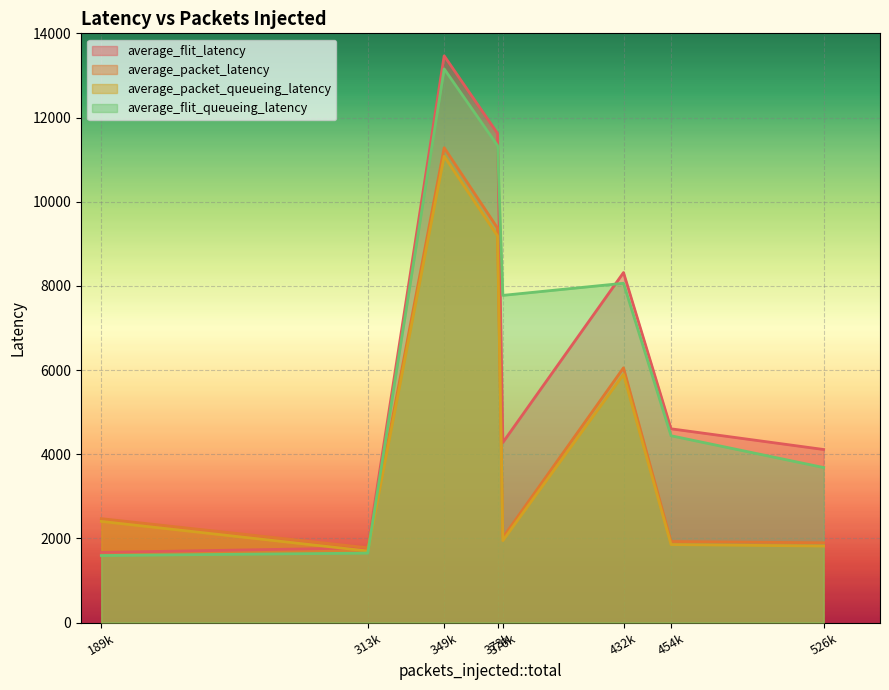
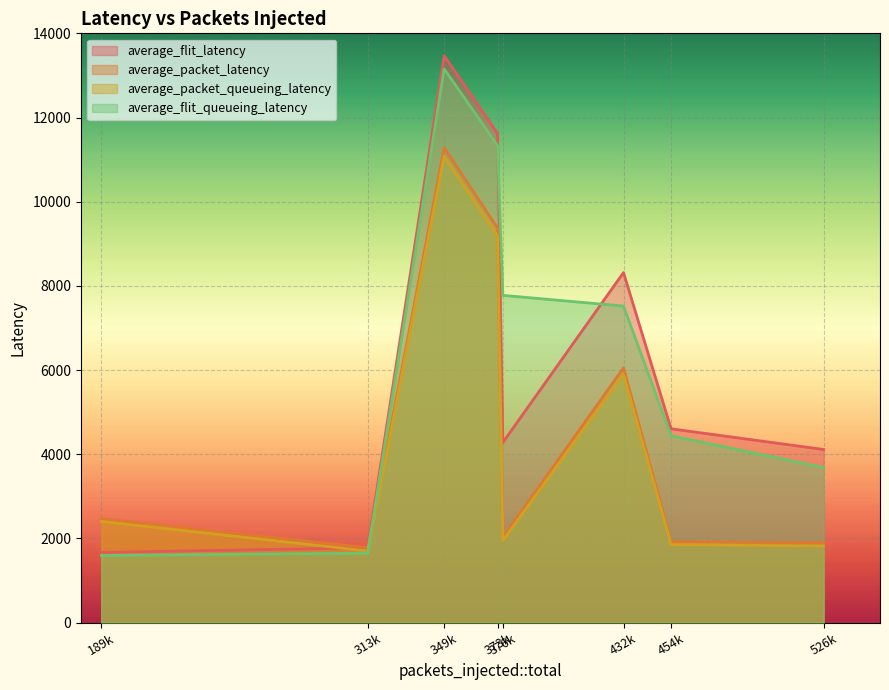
average_flit_queueing_latency, 432k: 8100 -> 7500
